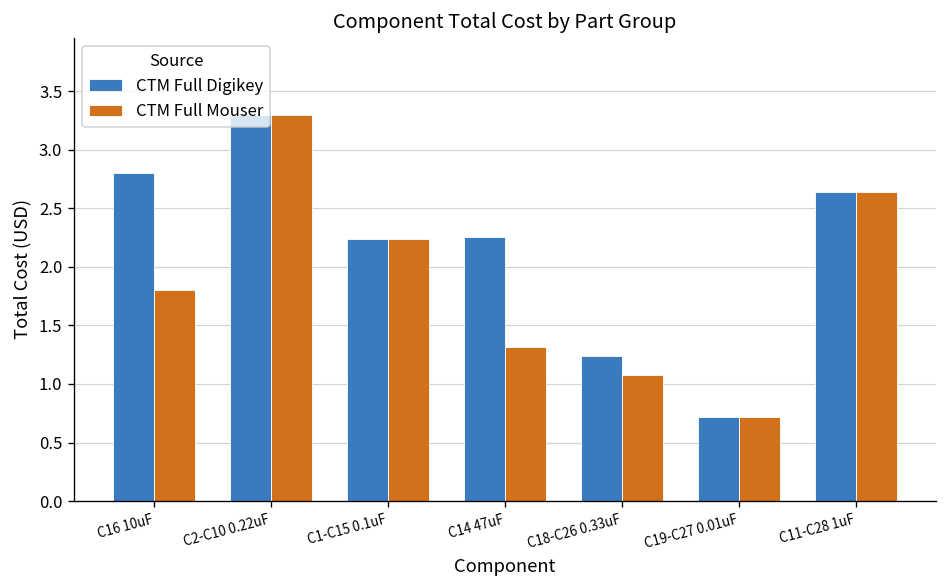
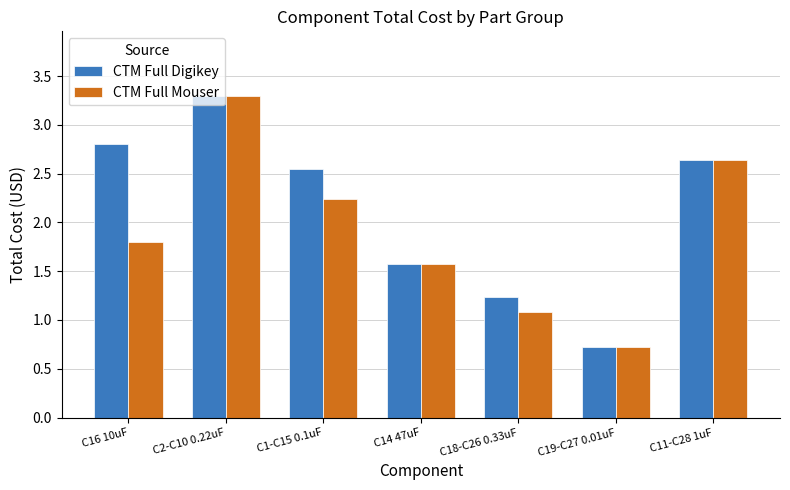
CTM Full Digikey, C1-C15 0.1uF: 2.2 -> 2.6
CTM Full Digikey, C14 47uF: 2.3 -> 1.6
CTM Full Mouser, C14 47uF: 1.3 -> 1.6
